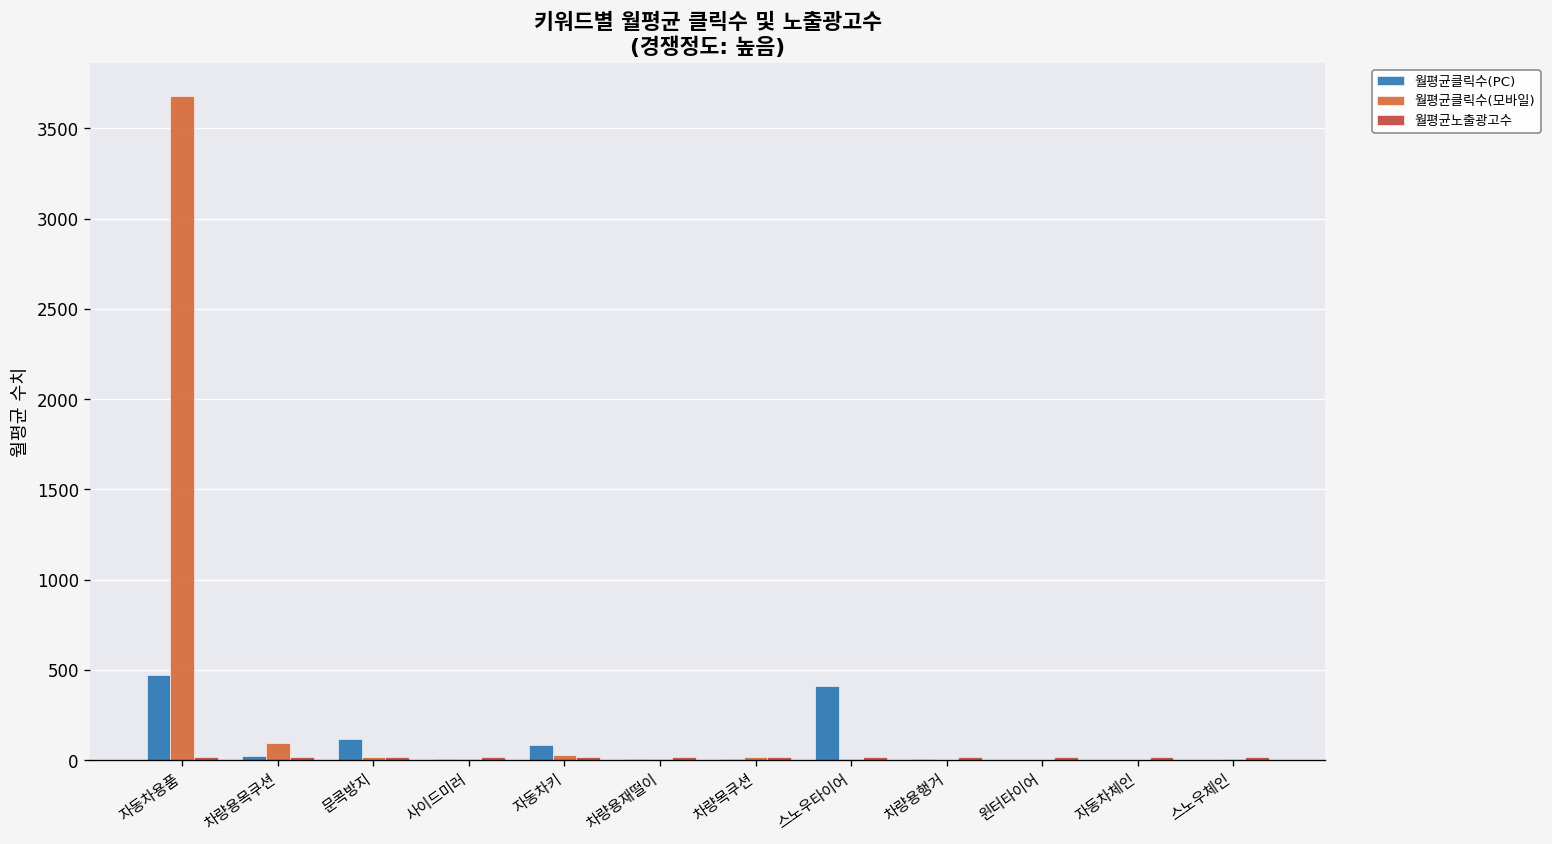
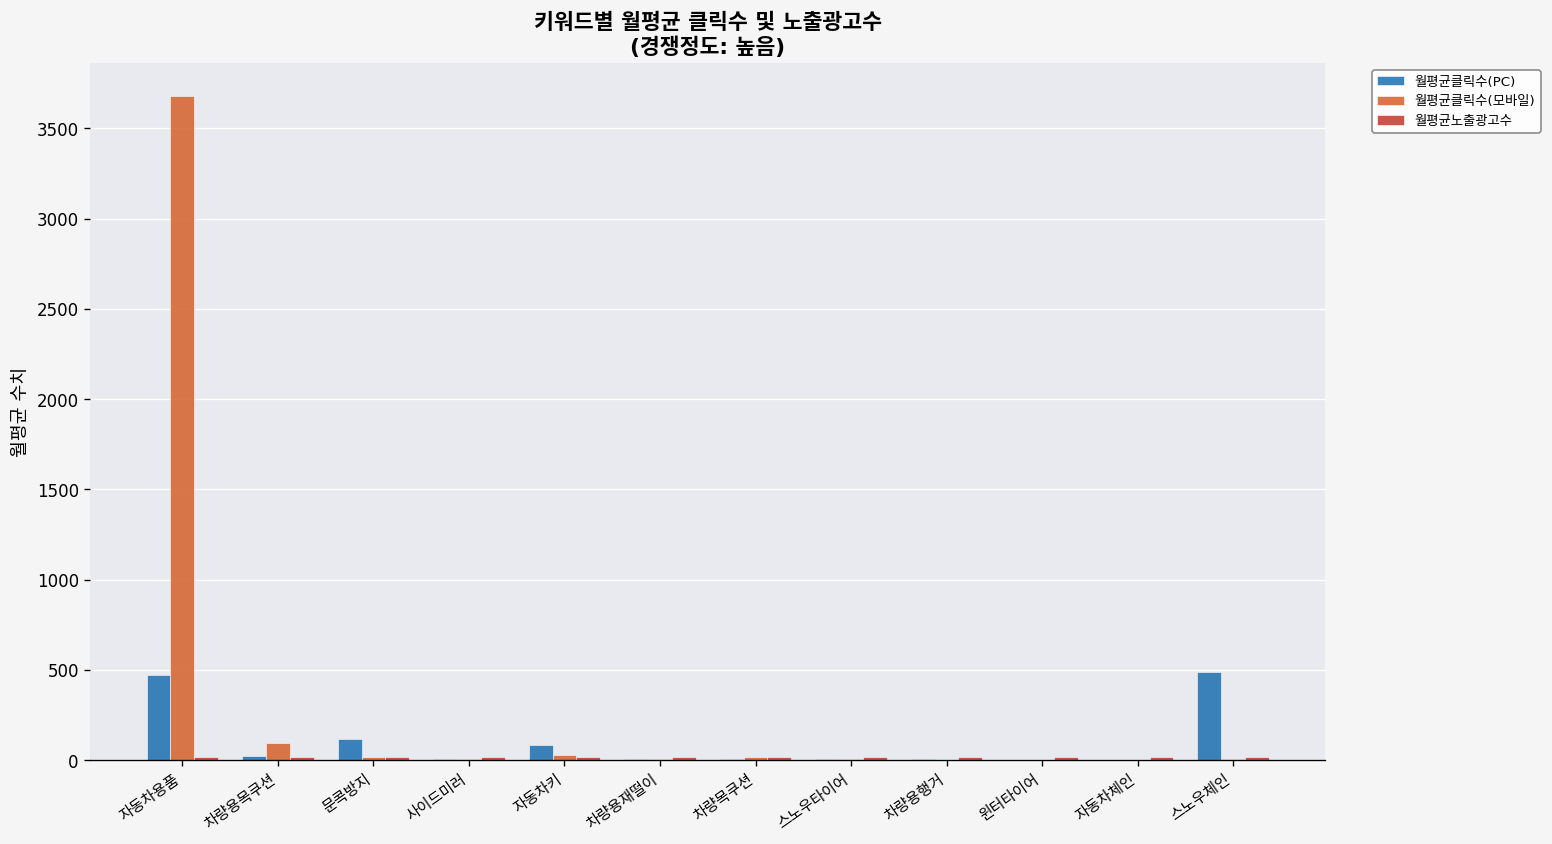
월평균클릭수(PC), 스노우타이어: 410 -> 0
월평균클릭수(PC), 스노우체인: 0 -> 490
